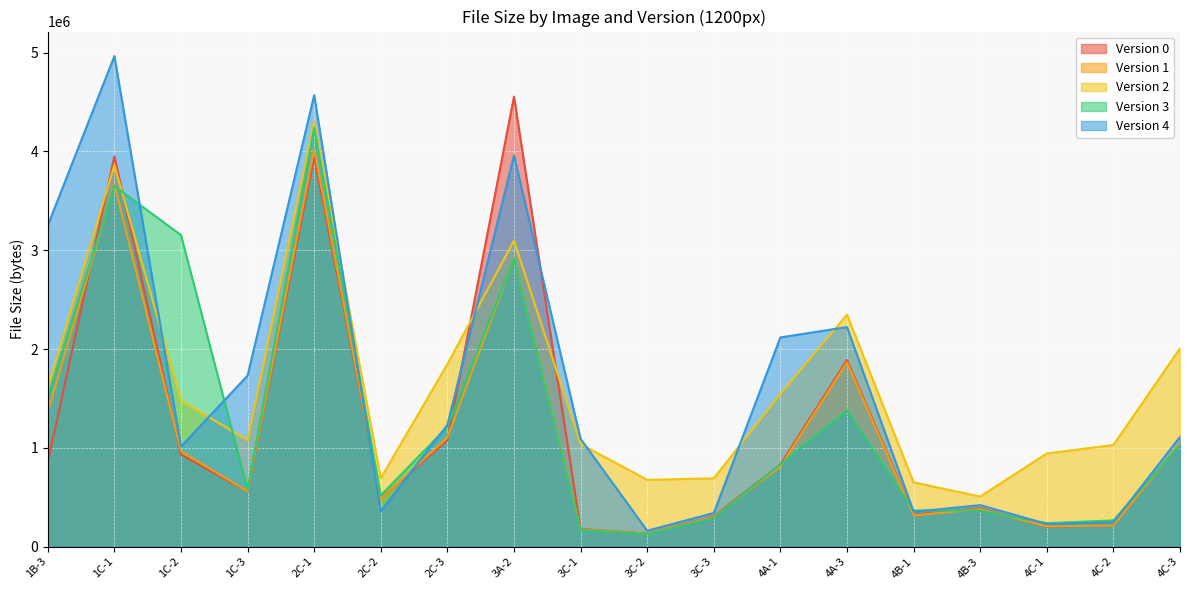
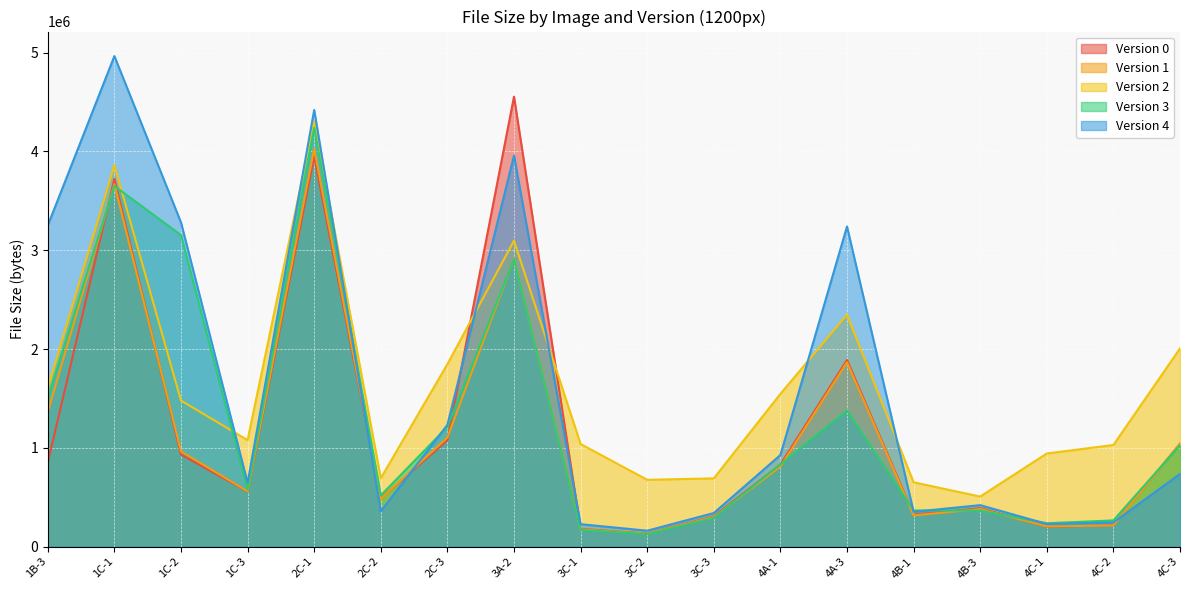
Version 0, 1C-1: 3900000 -> 3700000
Version 4, 1C-2: 1000000 -> 3300000
Version 4, 1C-3: 1700000 -> 600000
Version 4, 2C-1: 4600000 -> 4400000
Version 4, 3C-1: 1100000 -> 200000
Version 4, 4A-1: 2100000 -> 900000
Version 4, 4A-3: 2200000 -> 3200000
Version 4, 4C-3: 1100000 -> 700000
